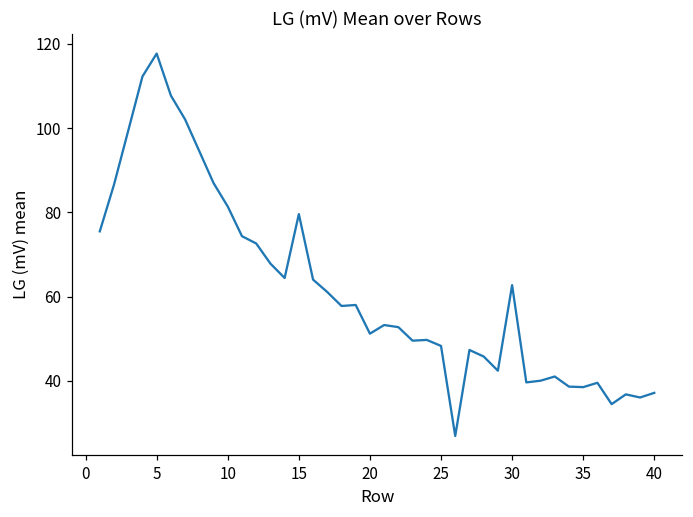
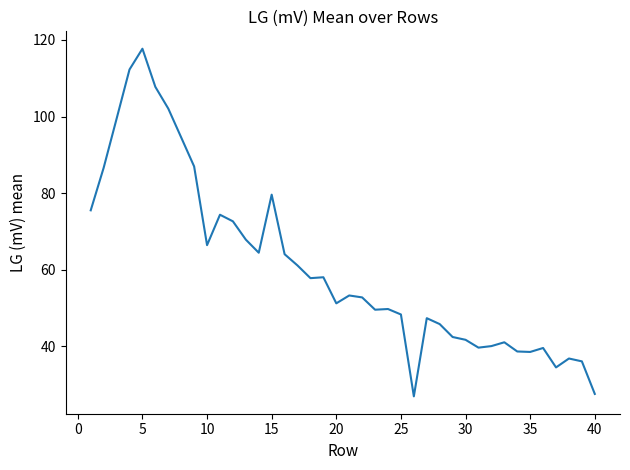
10: 81 -> 66
30: 63 -> 42
40: 37 -> 28
